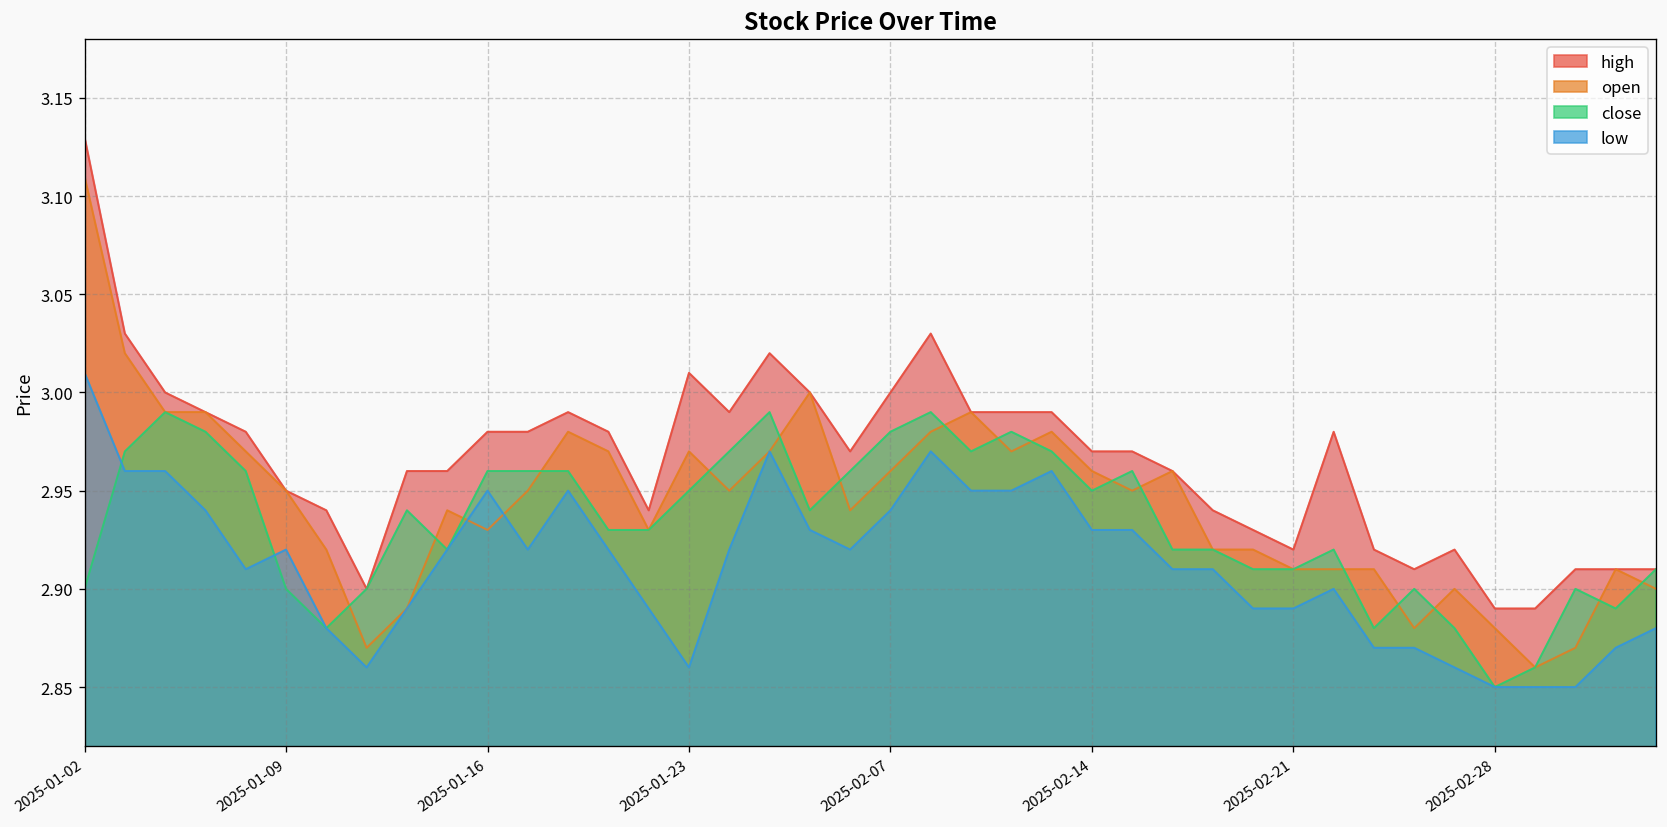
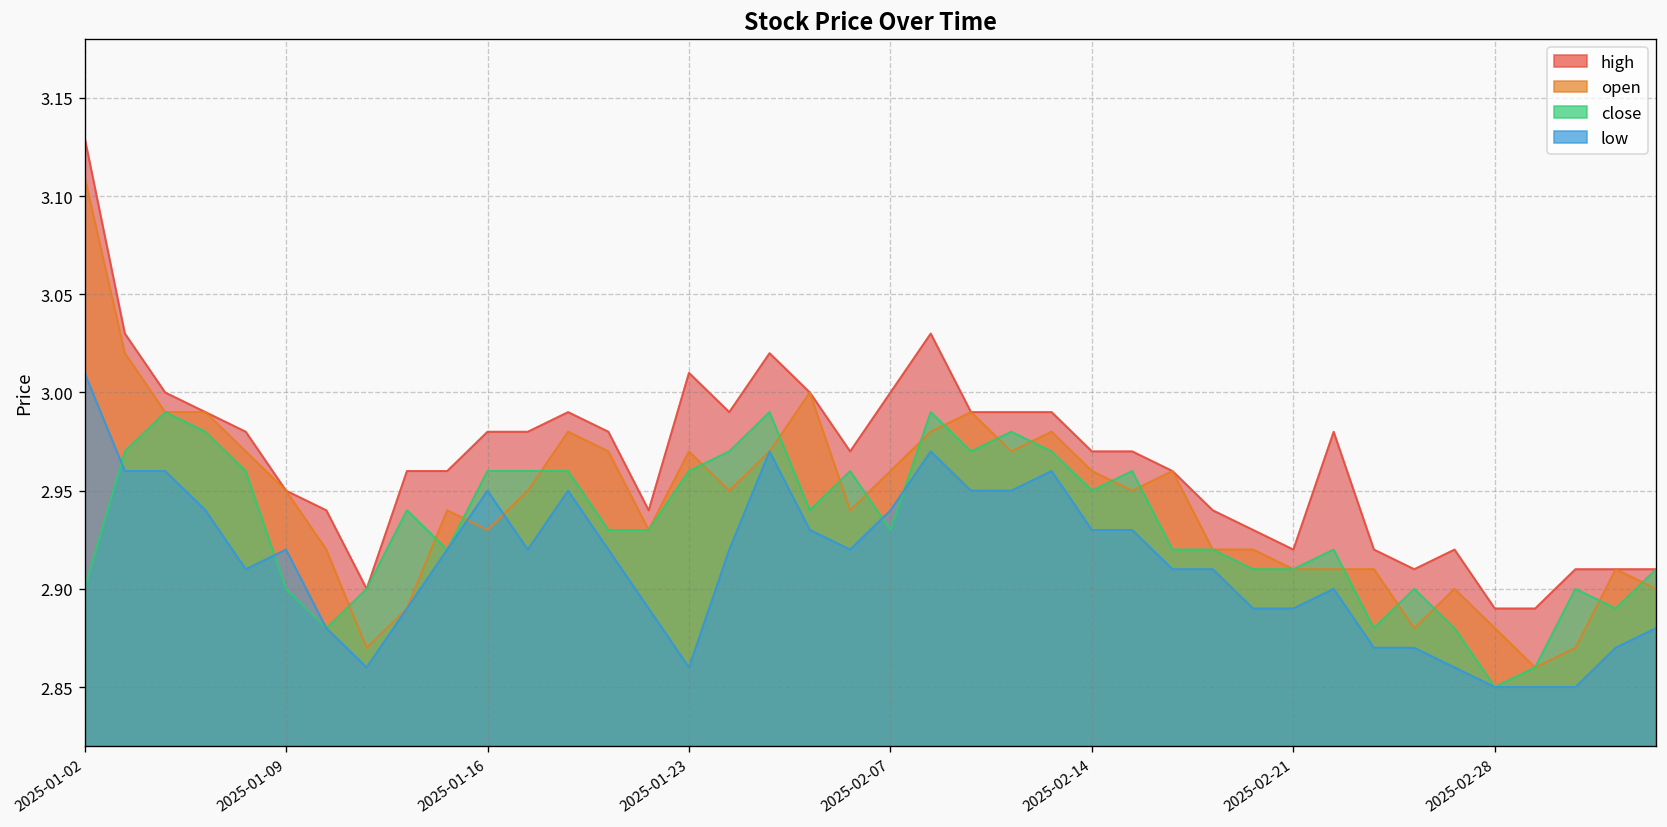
close, 2025-01-23: 2.95 -> 2.96
close, 2025-02-07: 2.98 -> 2.93
